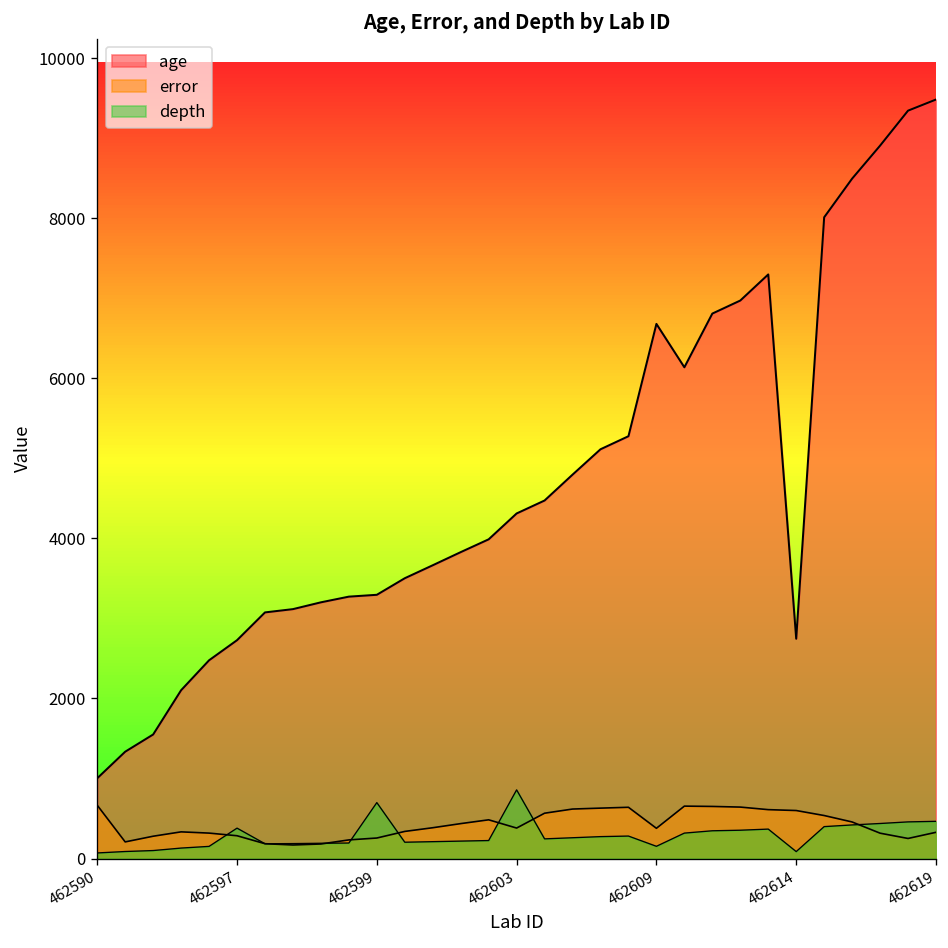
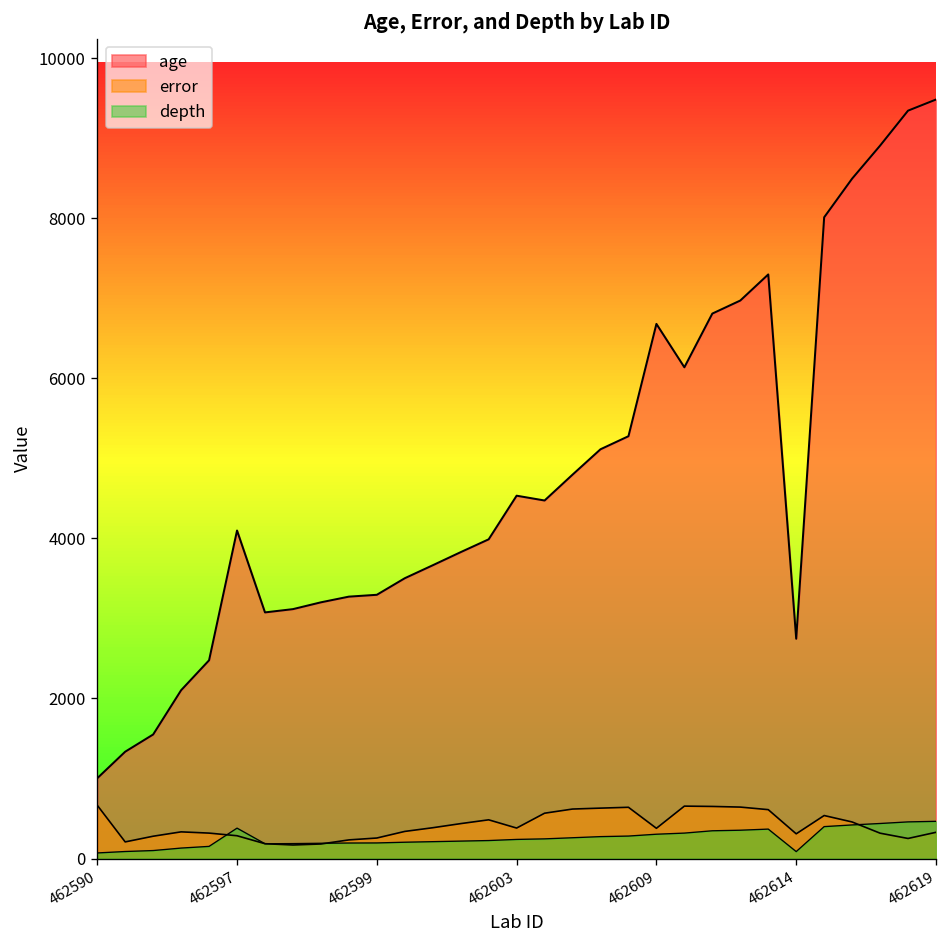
age, 462597: 2700 -> 4100
depth, 462599: 700 -> 200
age, 462603: 4300 -> 4500
depth, 462603: 900 -> 200
depth, 462609: 200 -> 300
error, 462614: 600 -> 300
